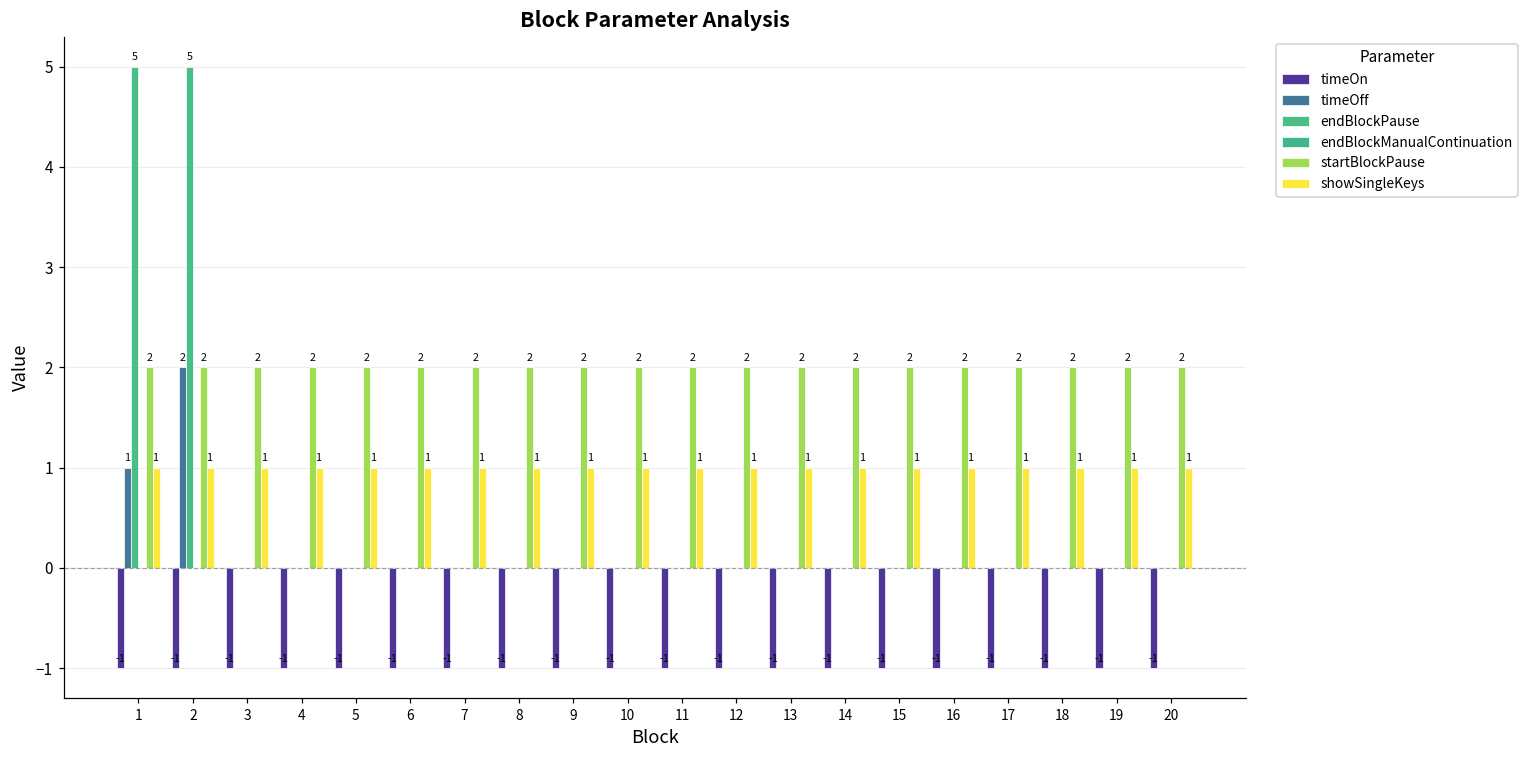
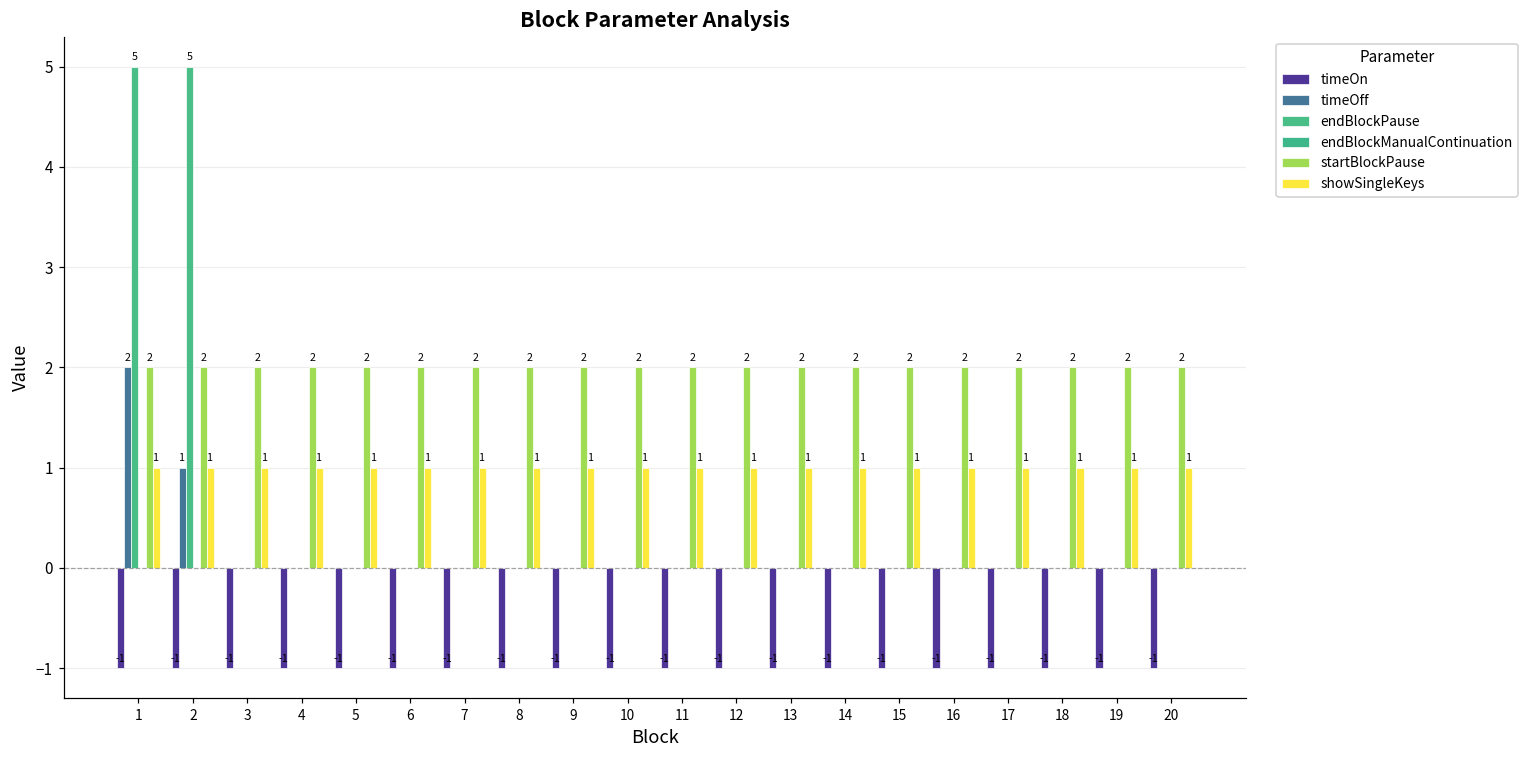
timeOff, 1: 1 -> 2
timeOff, 2: 2 -> 1
